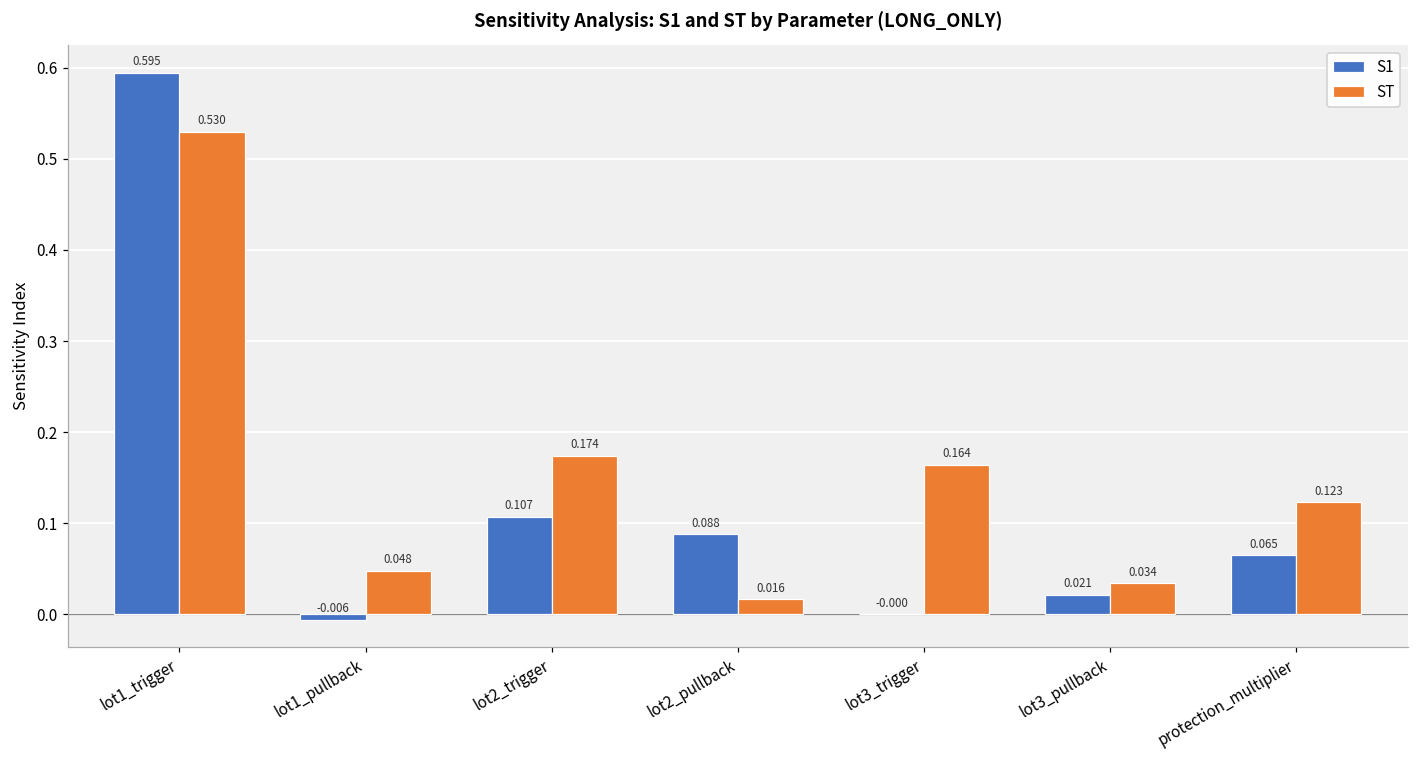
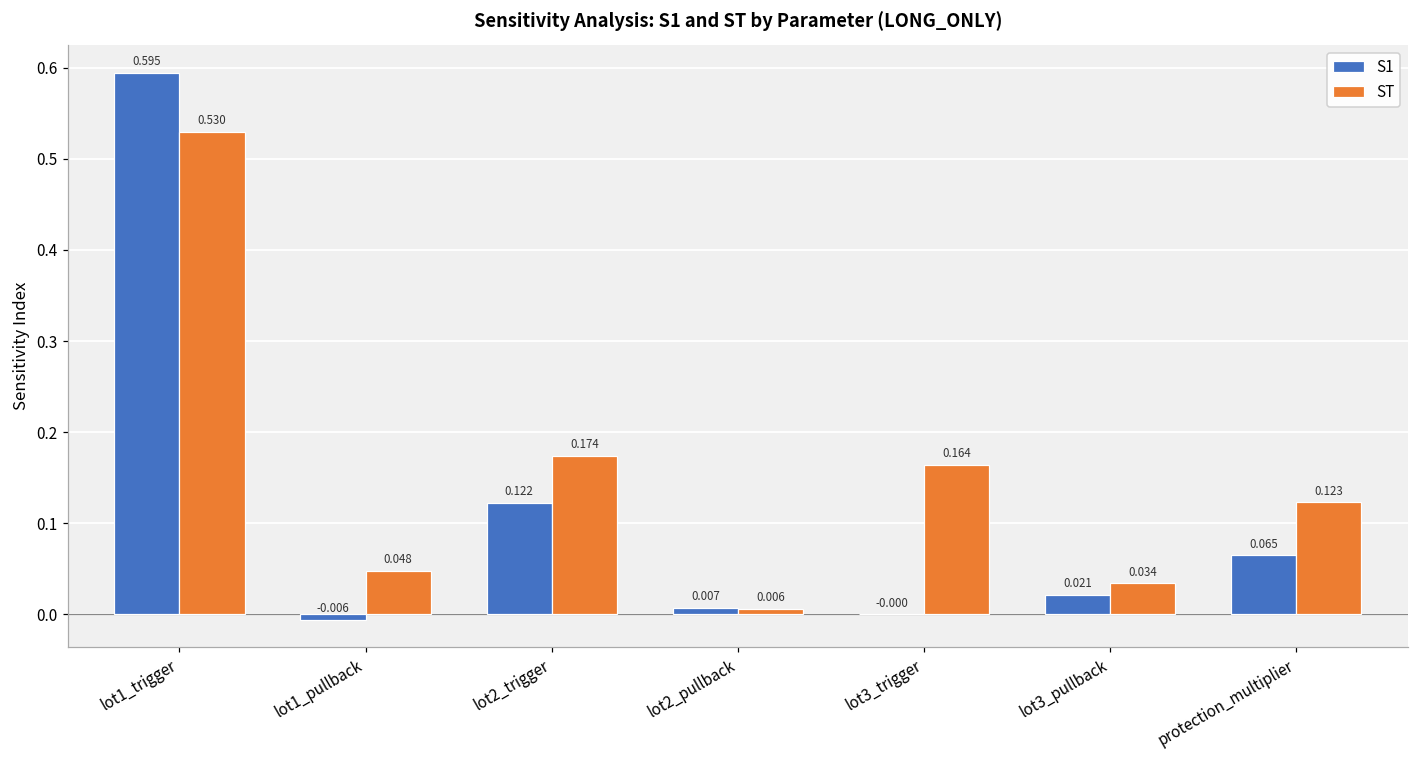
S1, lot2_trigger: 0.107 -> 0.122
S1, lot2_pullback: 0.088 -> 0.007
ST, lot2_pullback: 0.016 -> 0.006
